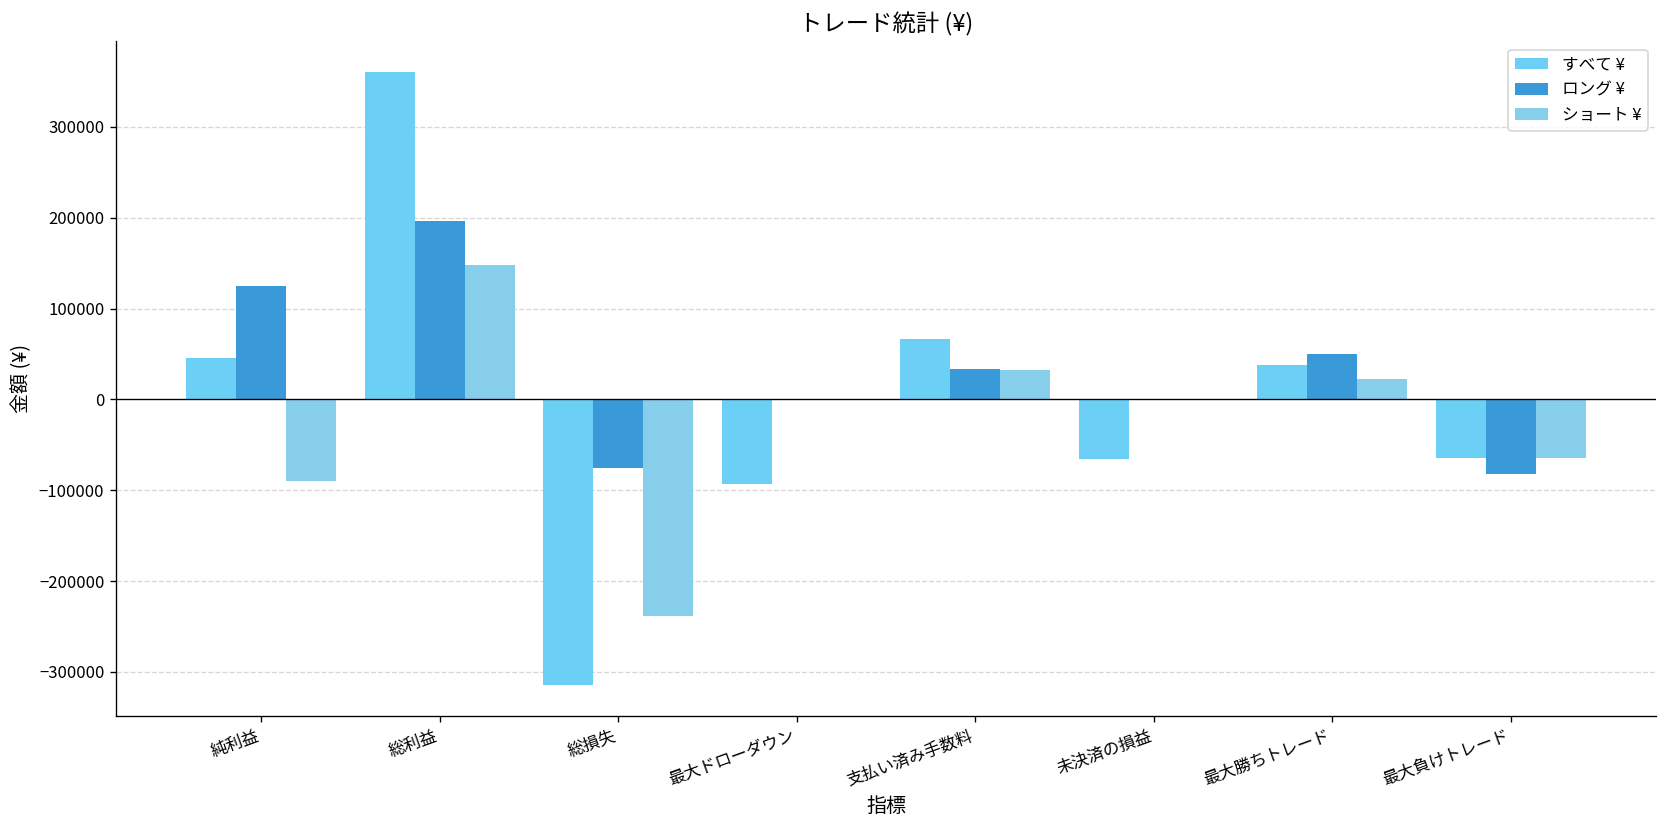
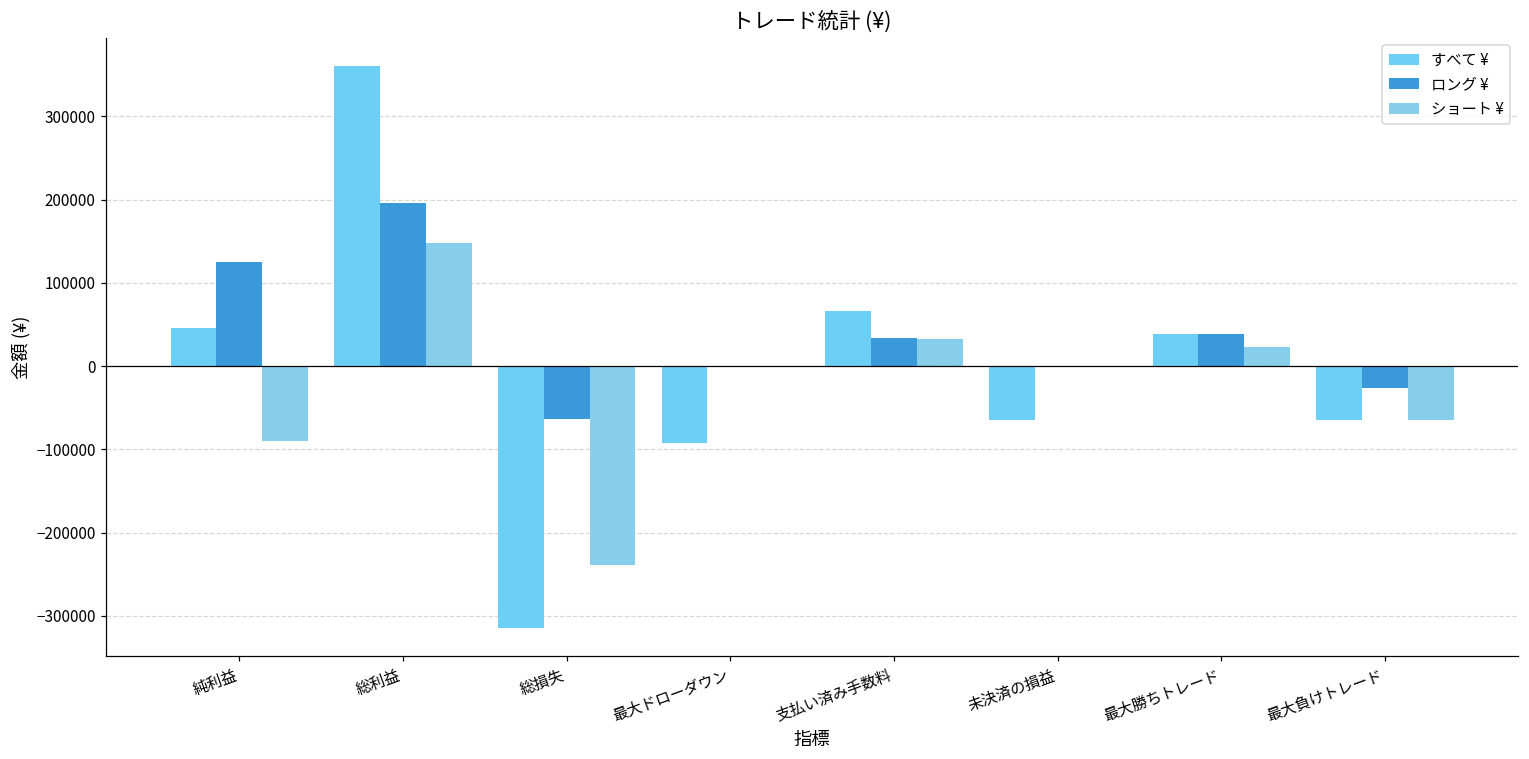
ロング ¥, 総損失: -80000 -> -60000
ロング ¥, 最大勝ちトレード: 50000 -> 40000
ロング ¥, 最大負けトレード: -80000 -> -30000
